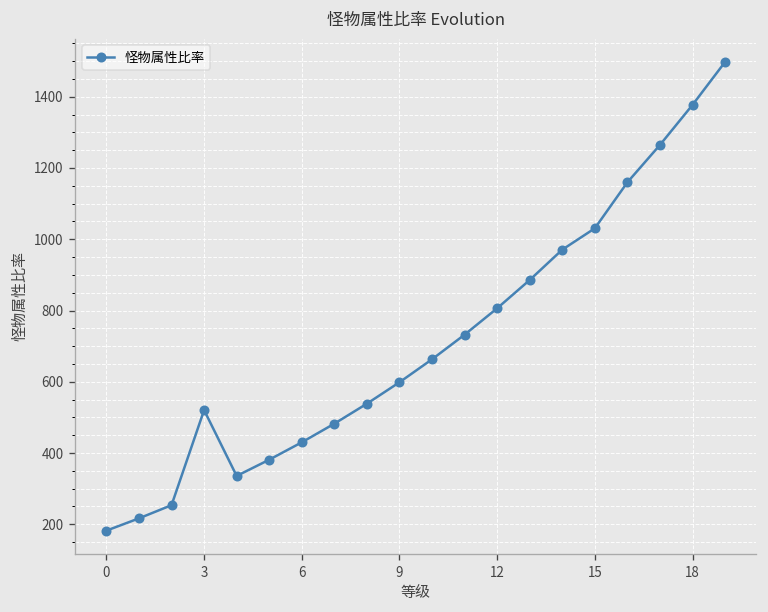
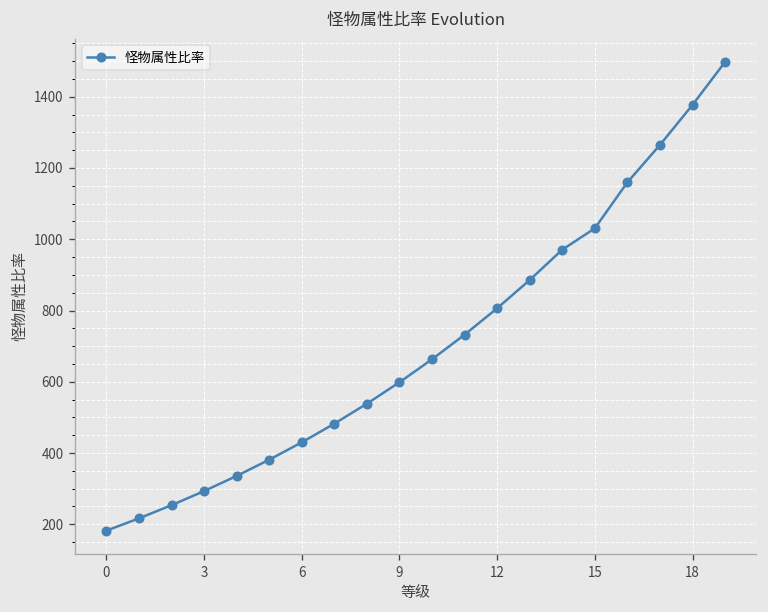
3: 520 -> 290
